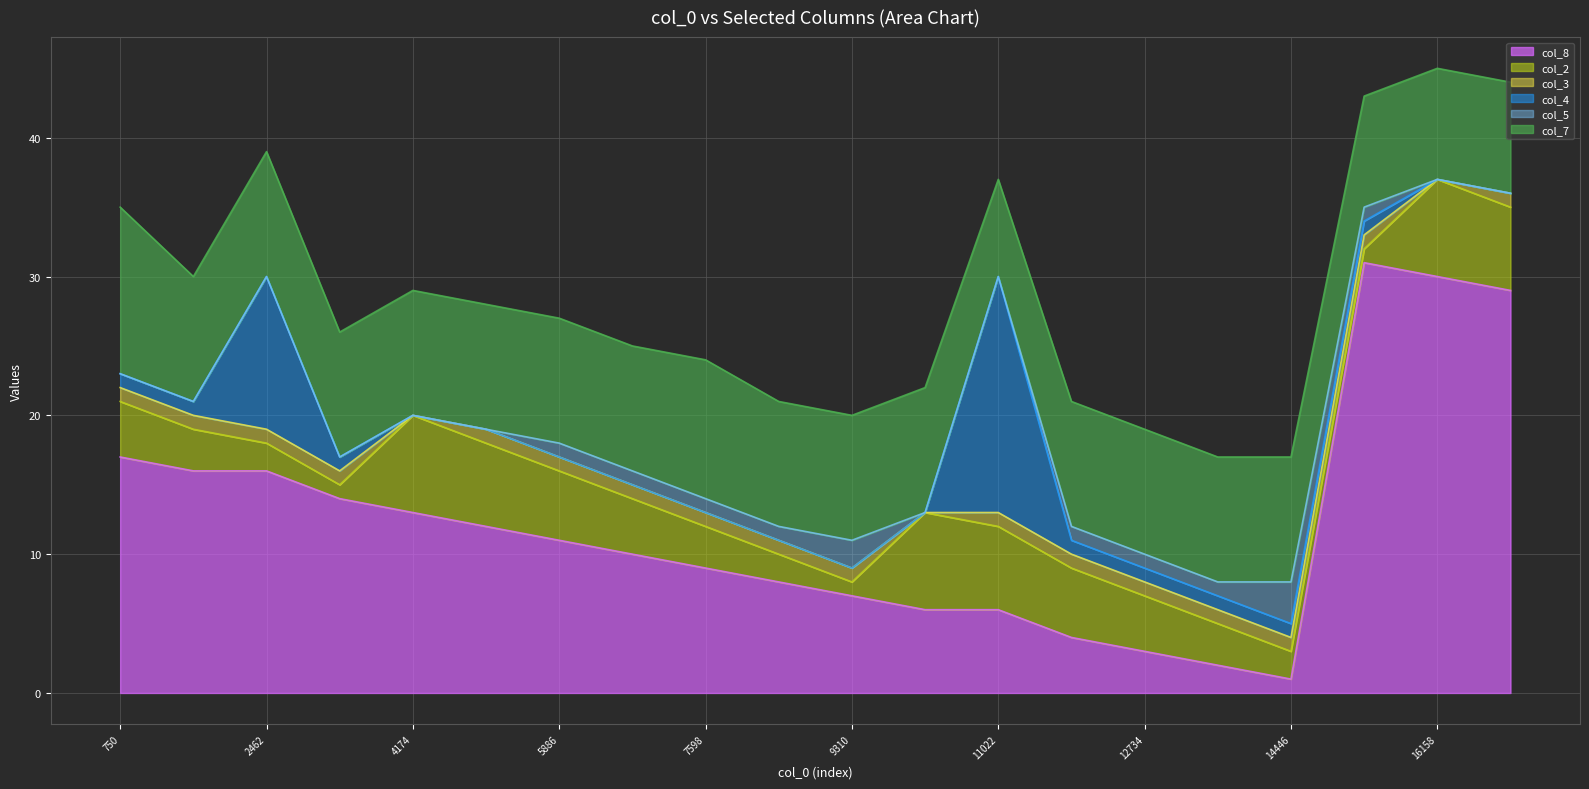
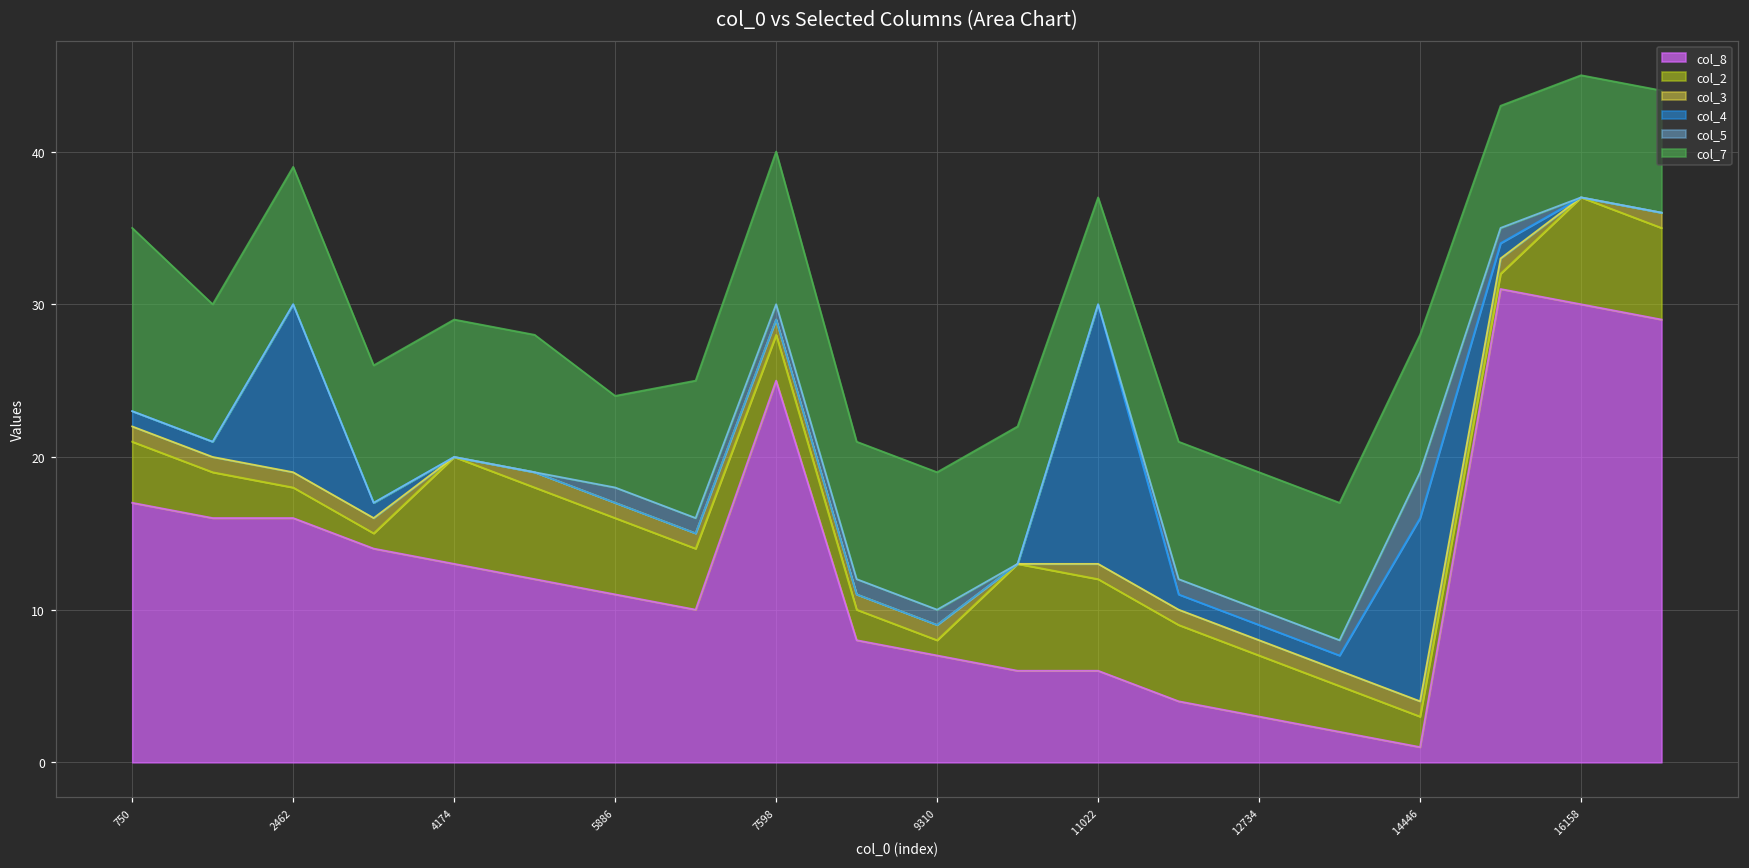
col_7, 5886: 9 -> 6
col_8, 7598: 9 -> 25
col_5, 9310: 2 -> 1
col_4, 14446: 1 -> 12
